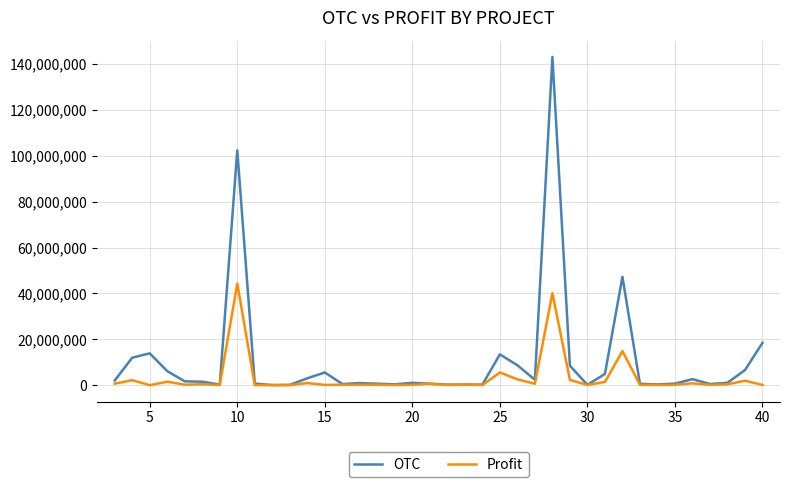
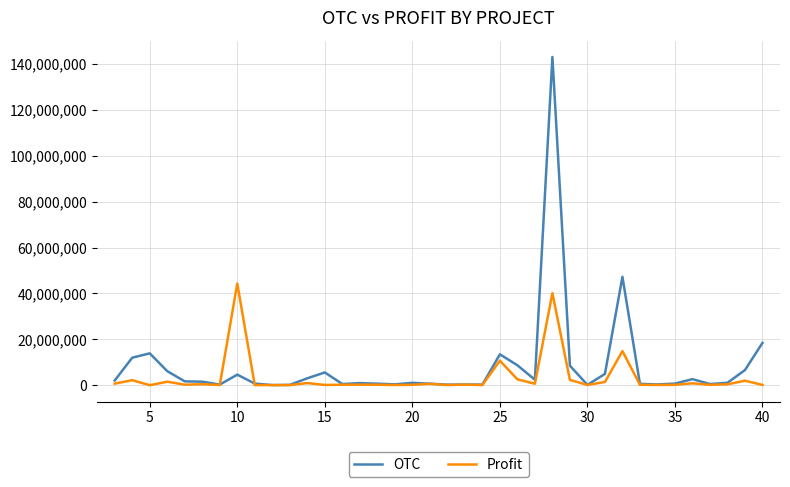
OTC, 10: 102,000,000 -> 5,000,000
Profit, 25: 6,000,000 -> 11,000,000
